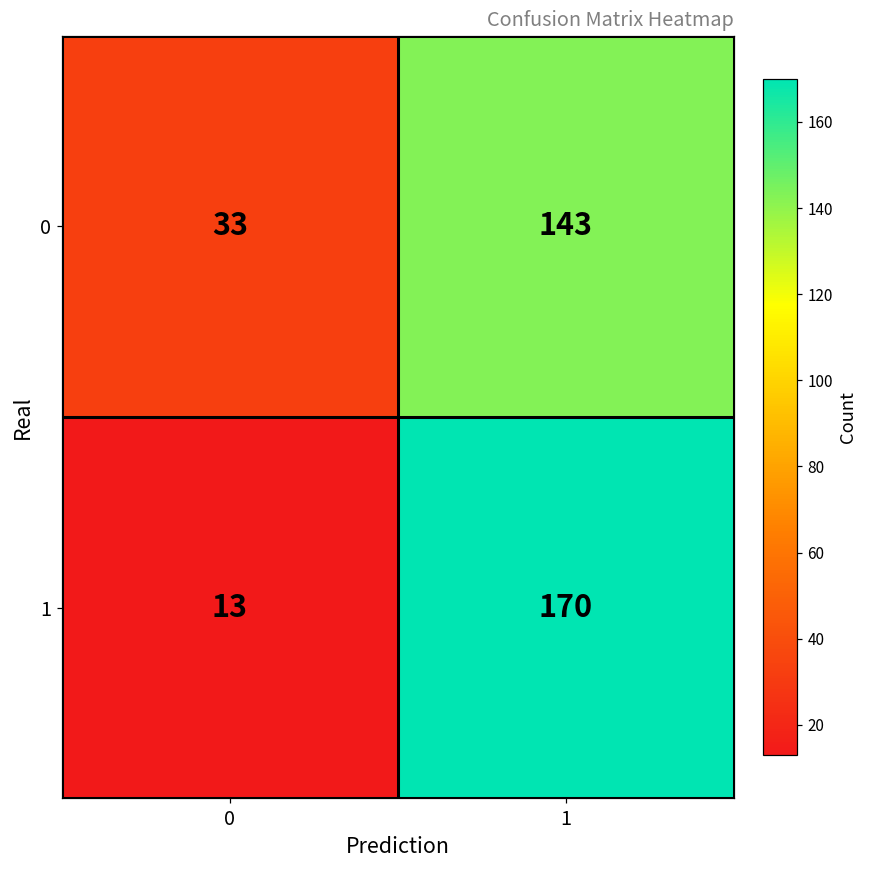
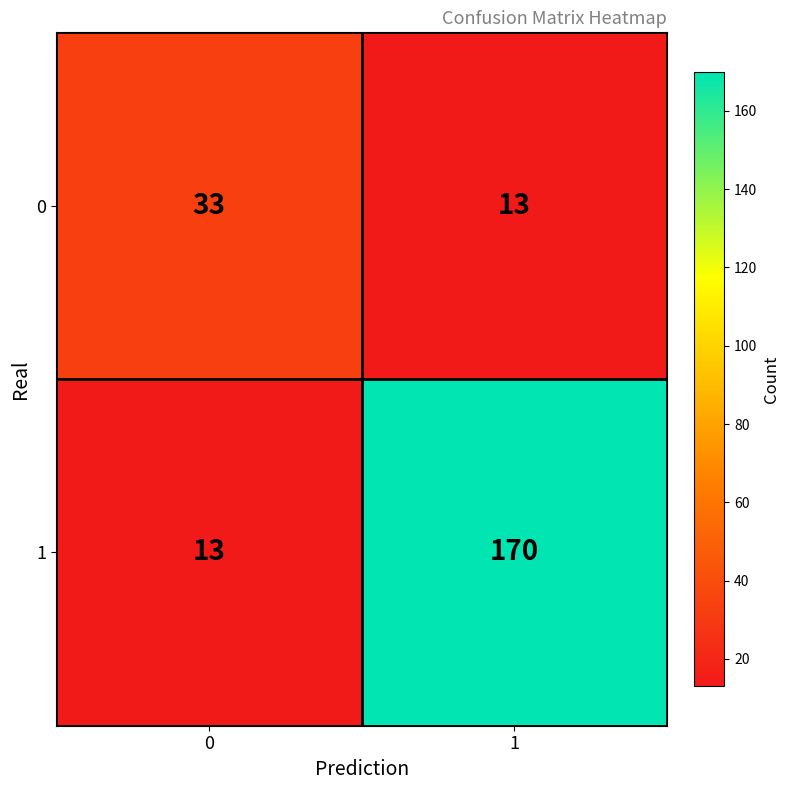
0, 1: 143 -> 13
